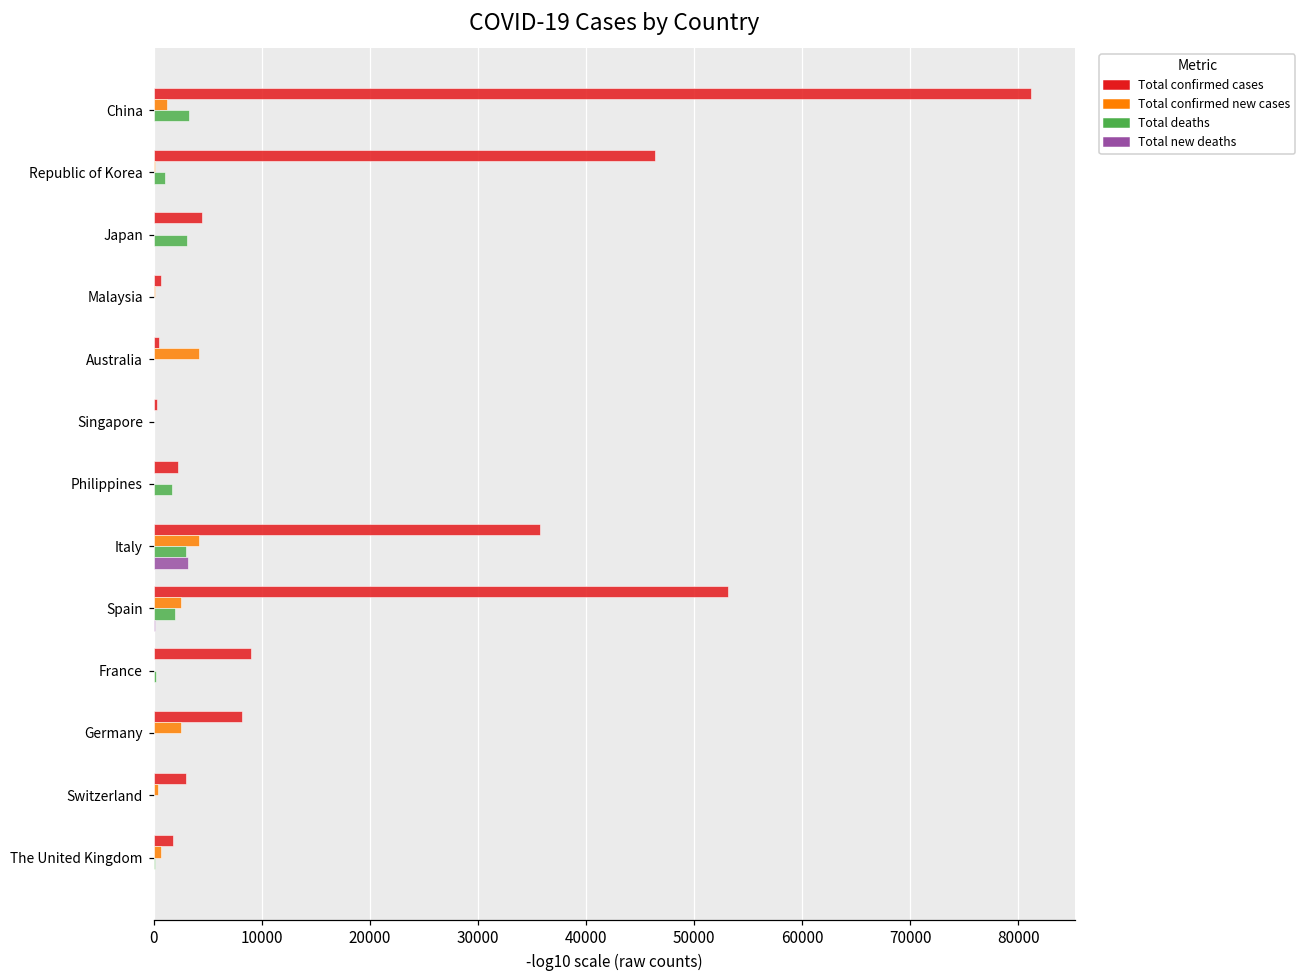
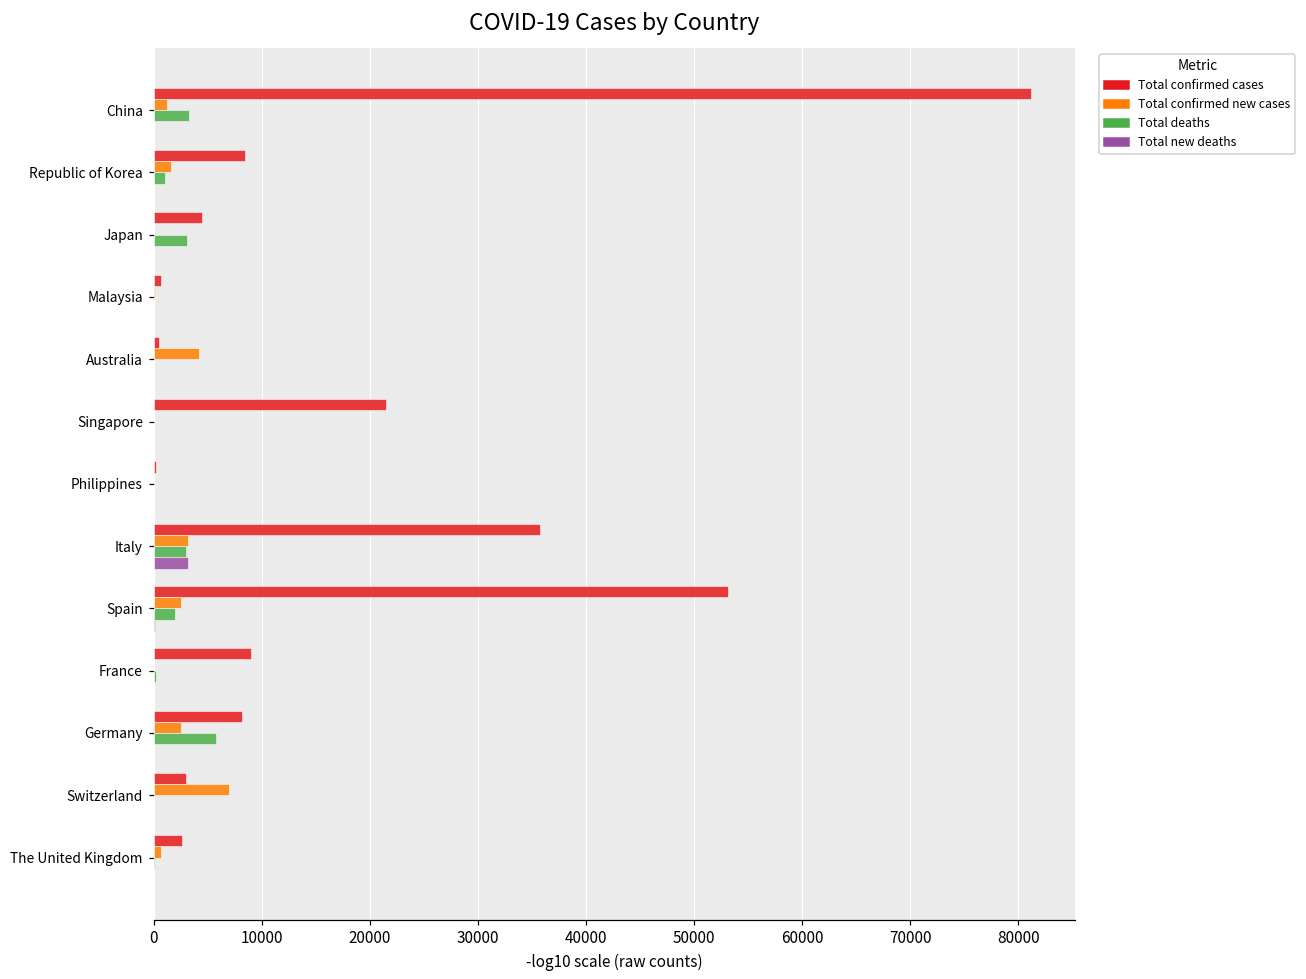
Total confirmed cases, Republic of Korea: 46000 -> 8000
Total confirmed new cases, Republic of Korea: 0 -> 2000
Total confirmed cases, Singapore: 0 -> 22000
Total confirmed cases, Philippines: 2000 -> 0
Total deaths, Philippines: 2000 -> 0
Total confirmed new cases, Italy: 4000 -> 3000
Total deaths, Germany: 0 -> 6000
Total confirmed new cases, Switzerland: 0 -> 7000
Total confirmed cases, The United Kingdom: 2000 -> 3000
